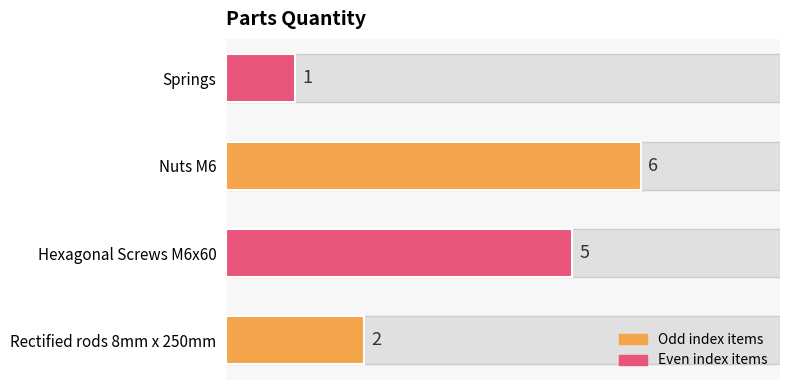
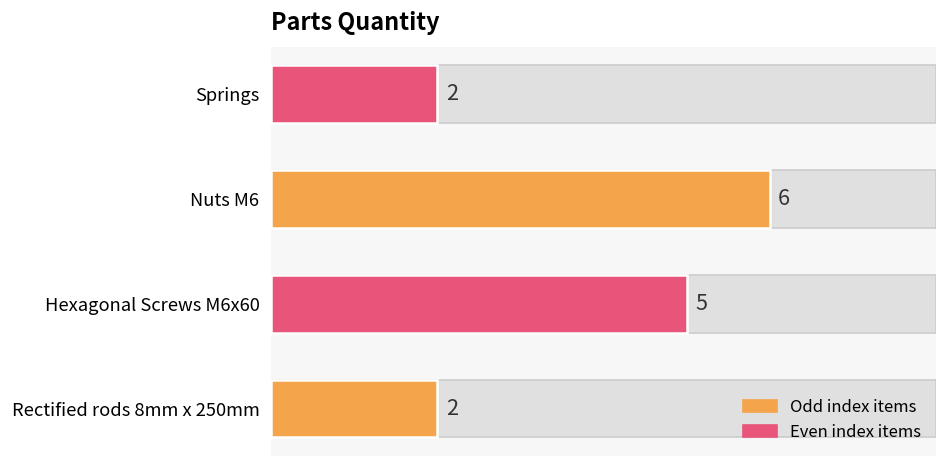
Springs: 1 -> 2
